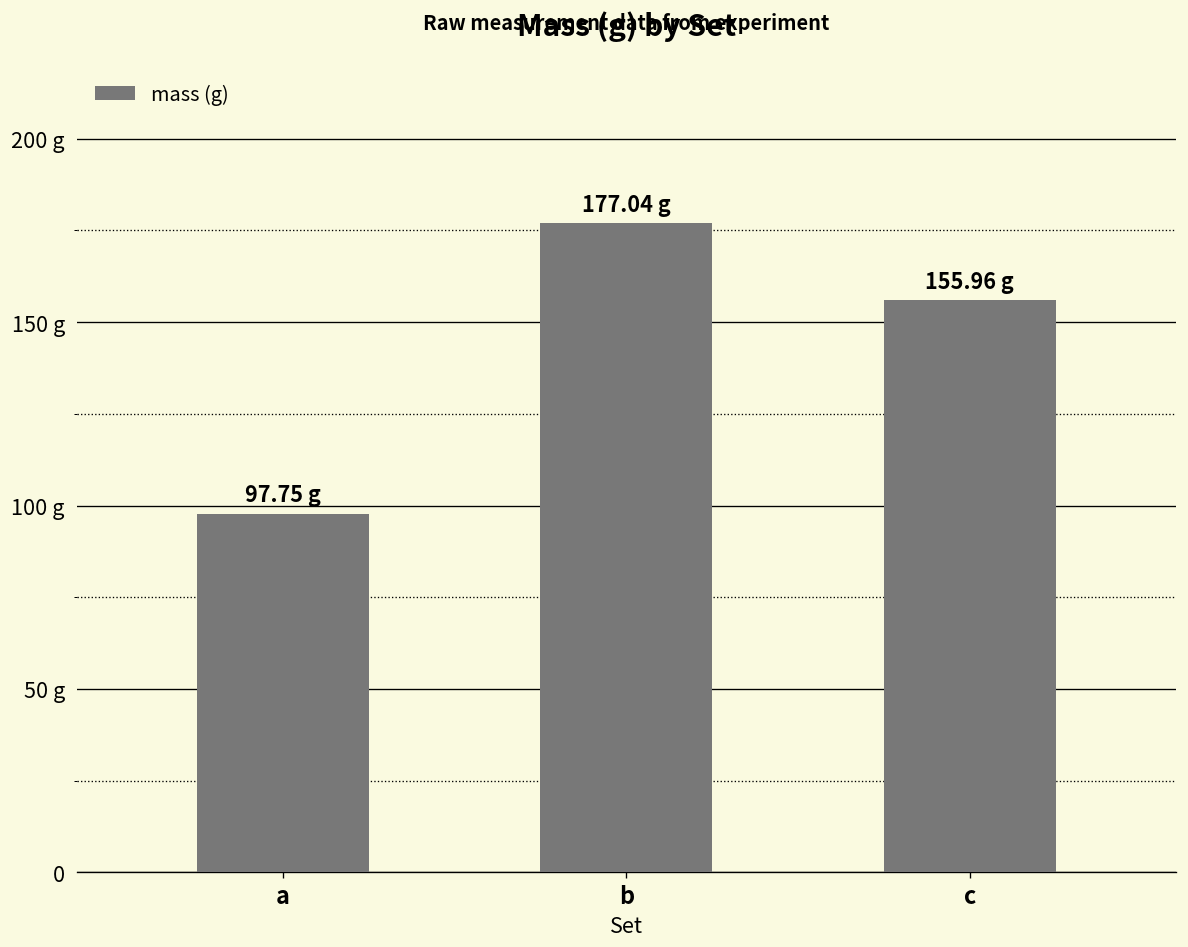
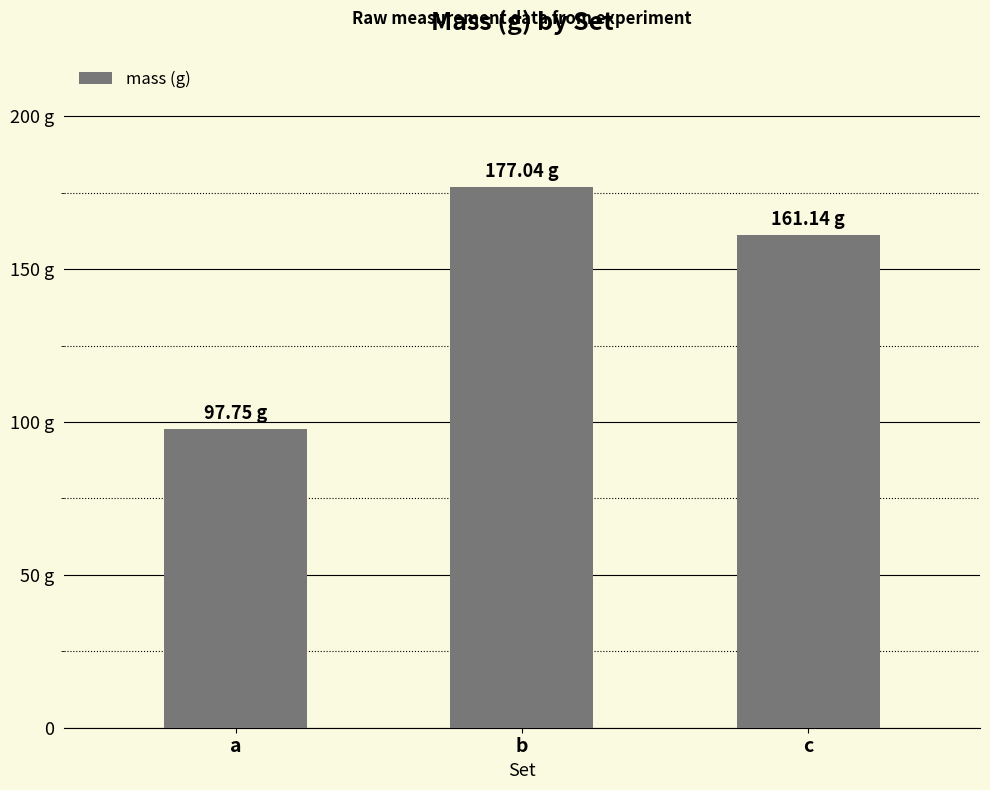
c: 155.96 -> 161.14
